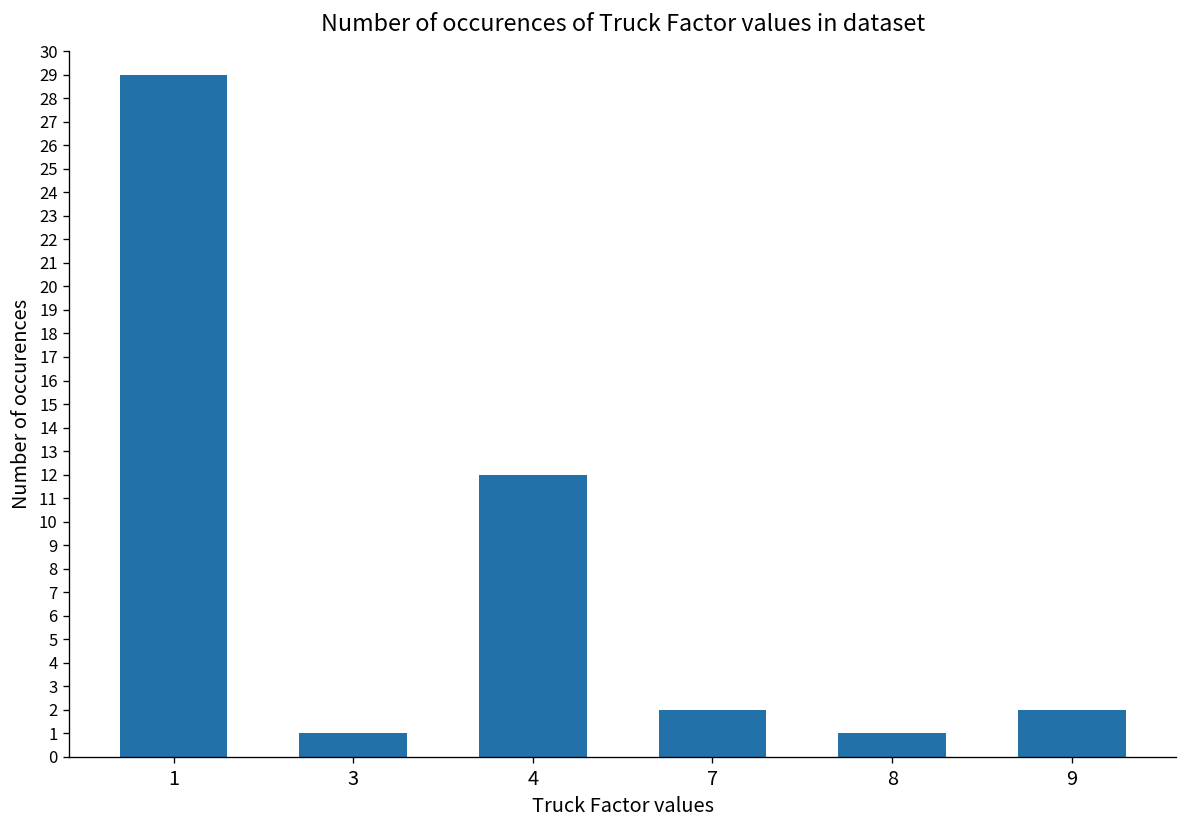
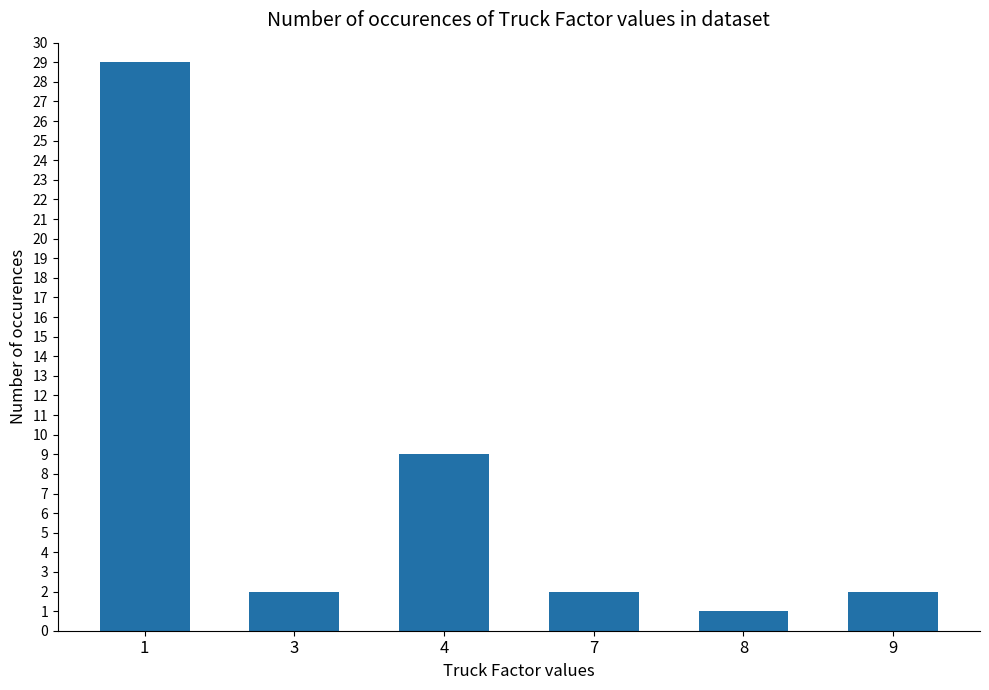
3: 1 -> 2
4: 12 -> 9
